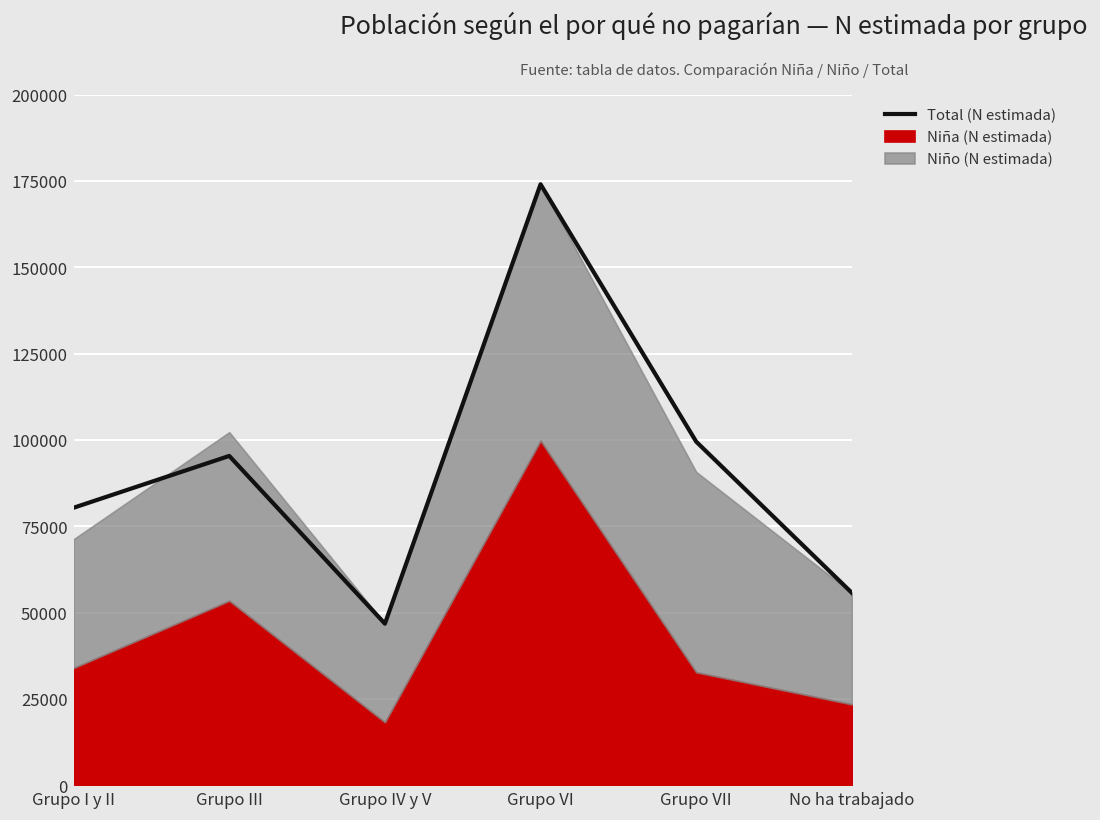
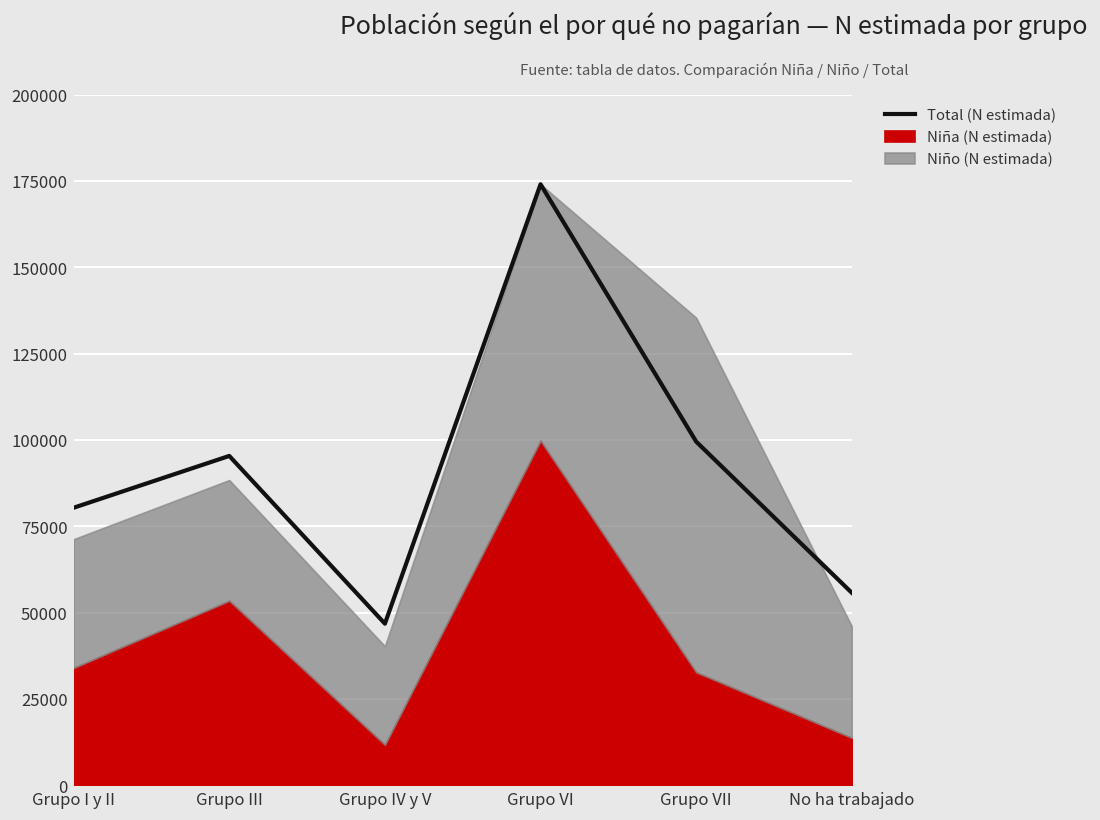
Niño (N estimada), Grupo III: 49000 -> 35000
Niña (N estimada), Grupo IV y V: 18000 -> 12000
Niño (N estimada), Grupo VII: 58000 -> 103000
Niña (N estimada), No ha trabajado: 23000 -> 14000
